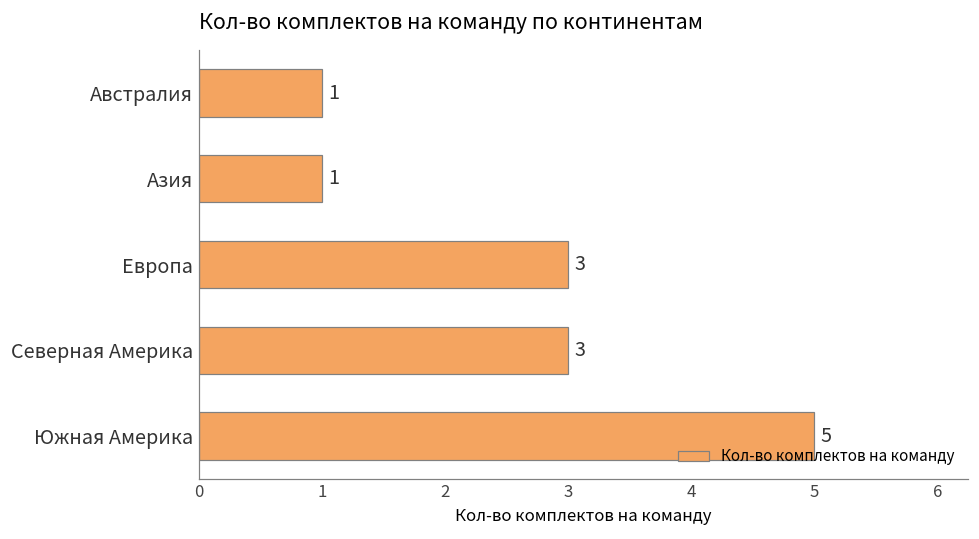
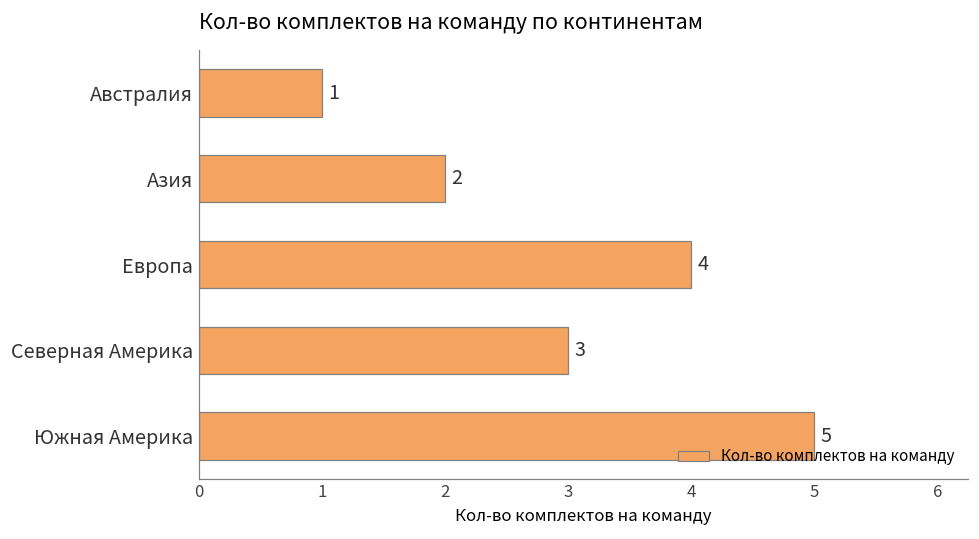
Азия: 1 -> 2
Европа: 3 -> 4
